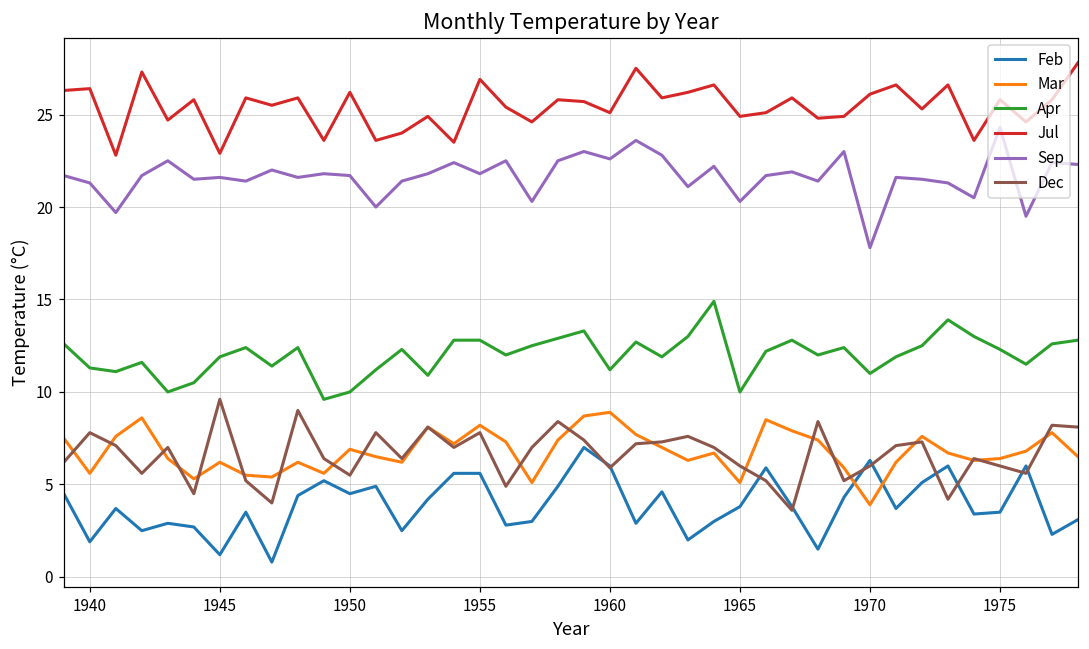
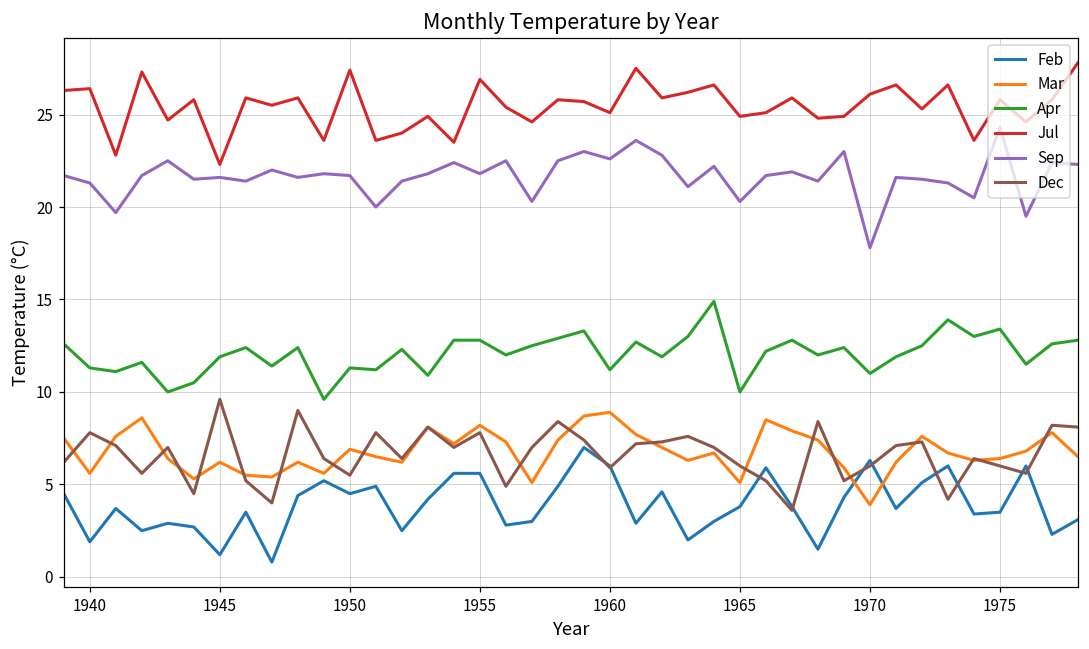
Jul, 1945: 22.9 -> 22.3
Apr, 1950: 10.0 -> 11.3
Jul, 1950: 26.2 -> 27.4
Apr, 1975: 12.3 -> 13.4
